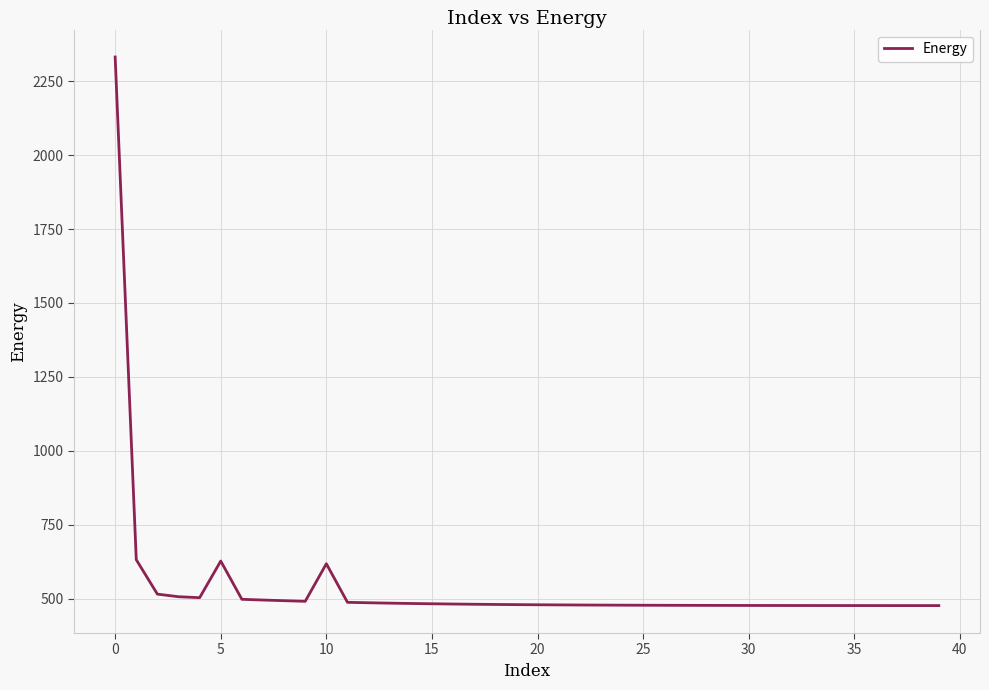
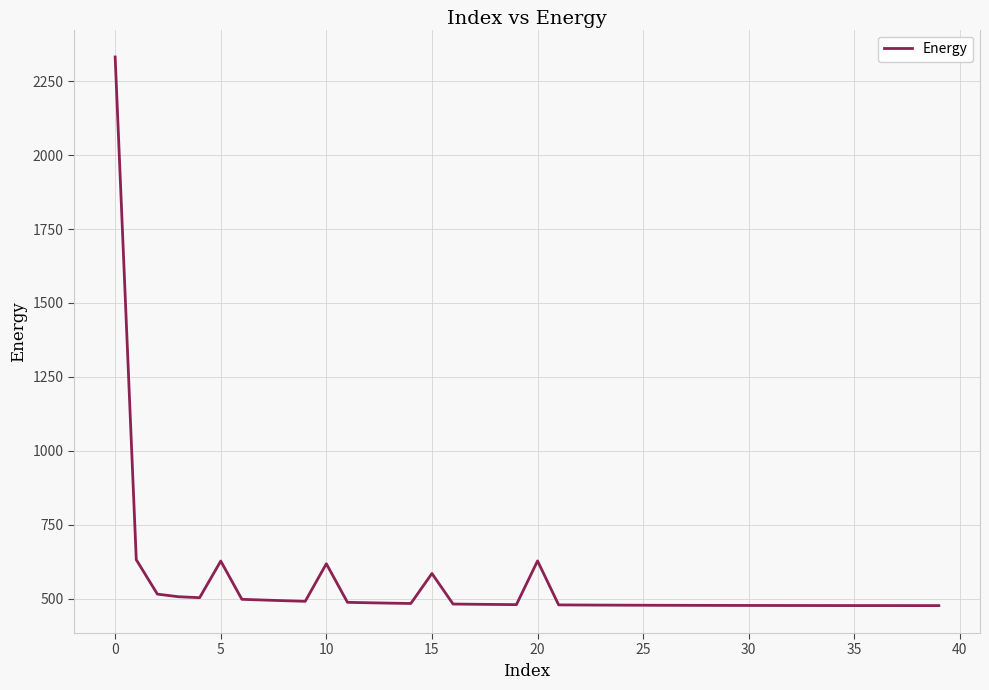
15: 480 -> 580
20: 480 -> 630
